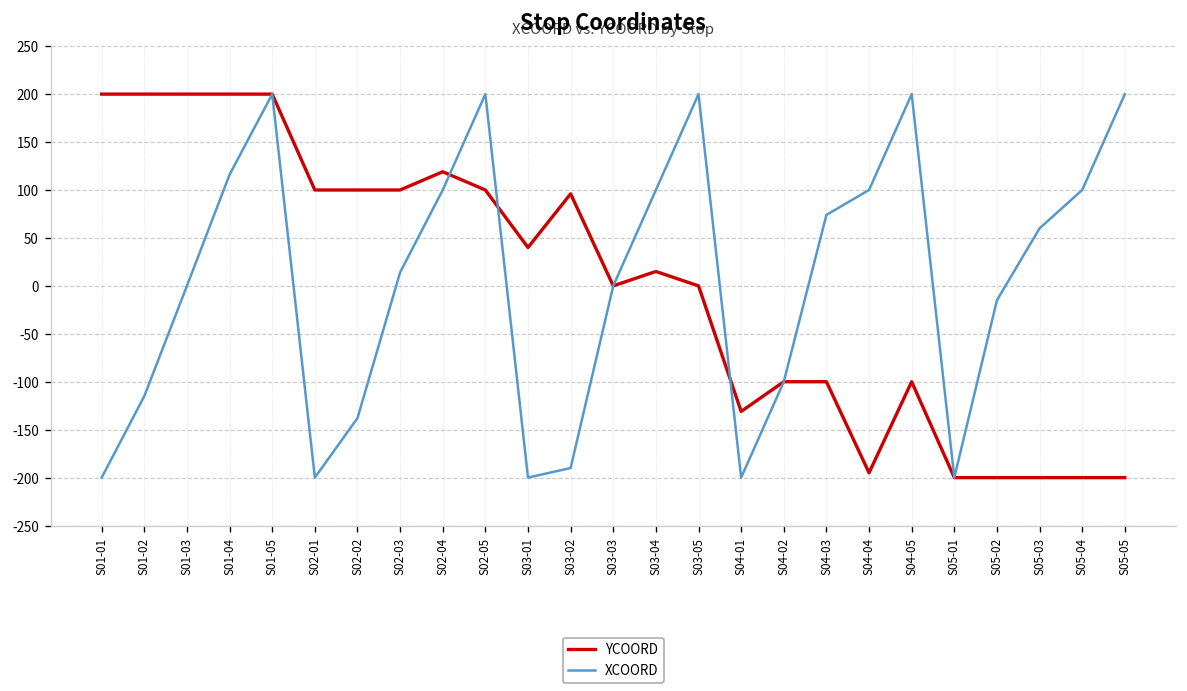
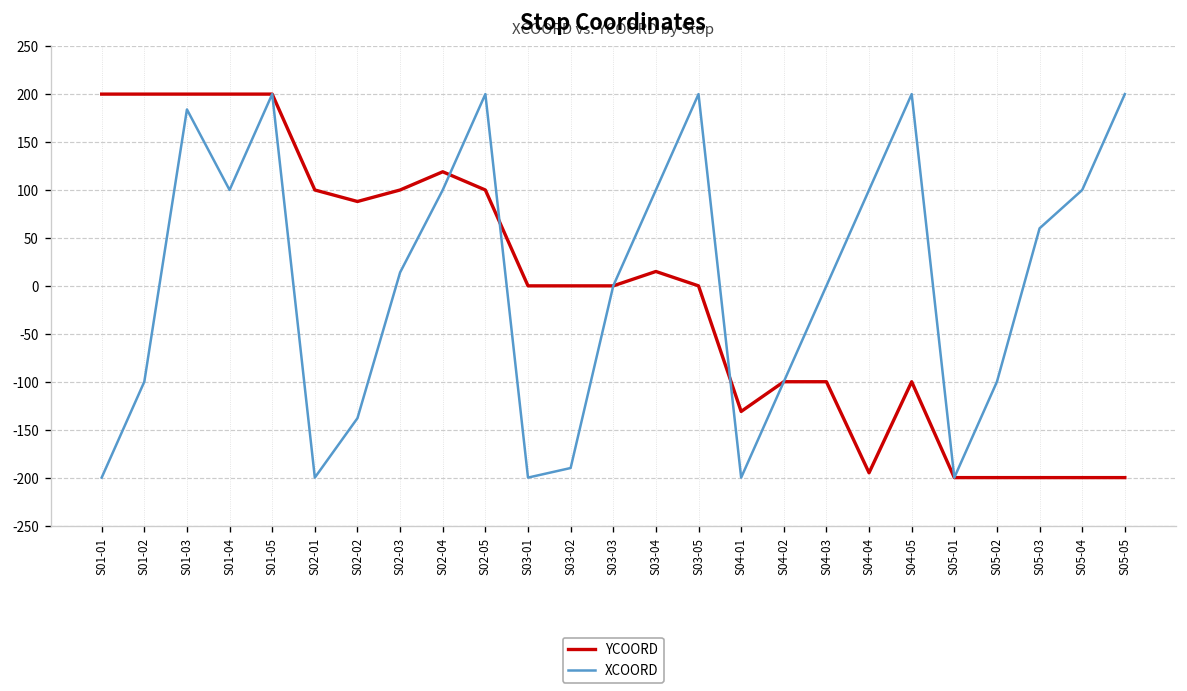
XCOORD, S01-02: -120 -> -100
XCOORD, S01-03: 0 -> 180
XCOORD, S01-04: 120 -> 100
YCOORD, S02-02: 100 -> 90
YCOORD, S03-01: 40 -> 0
YCOORD, S03-02: 100 -> 0
XCOORD, S04-03: 70 -> 0
XCOORD, S05-02: -20 -> -100
